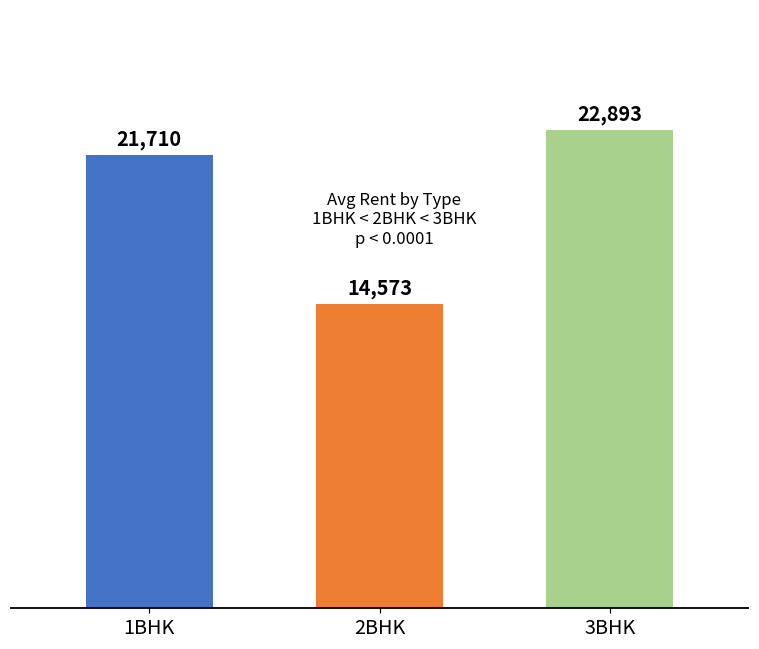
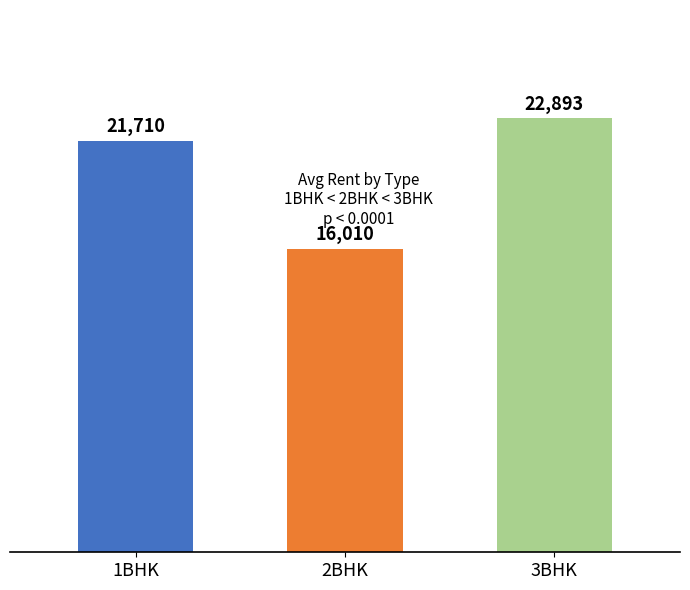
2BHK: 14,573 -> 16,010
